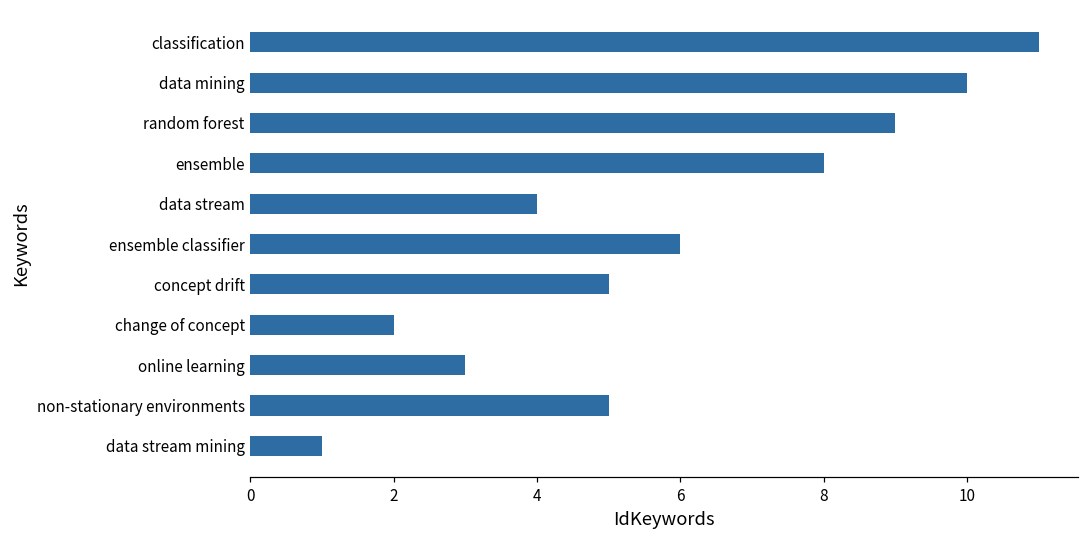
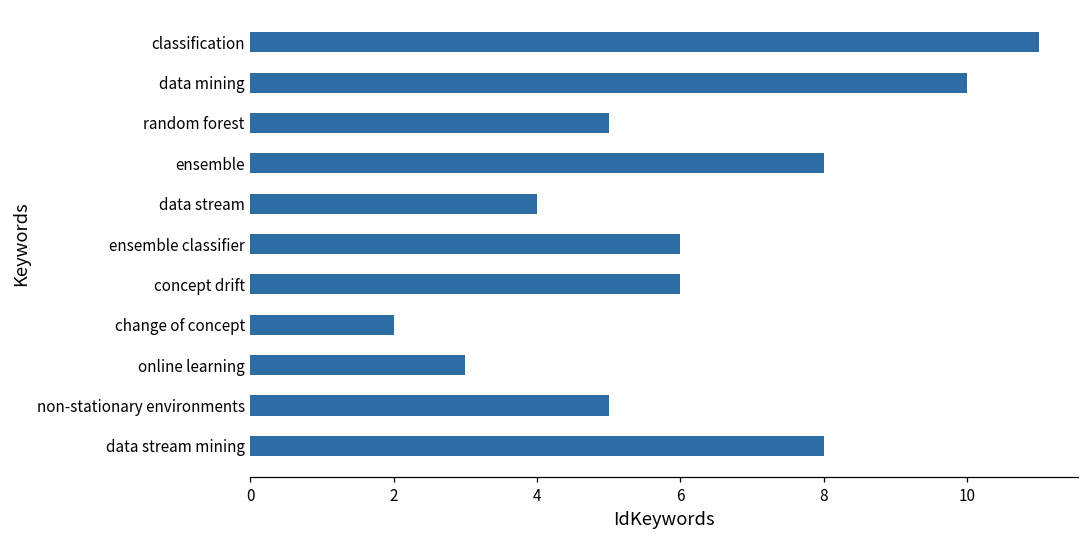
random forest: 9 -> 5
concept drift: 5 -> 6
data stream mining: 1 -> 8
